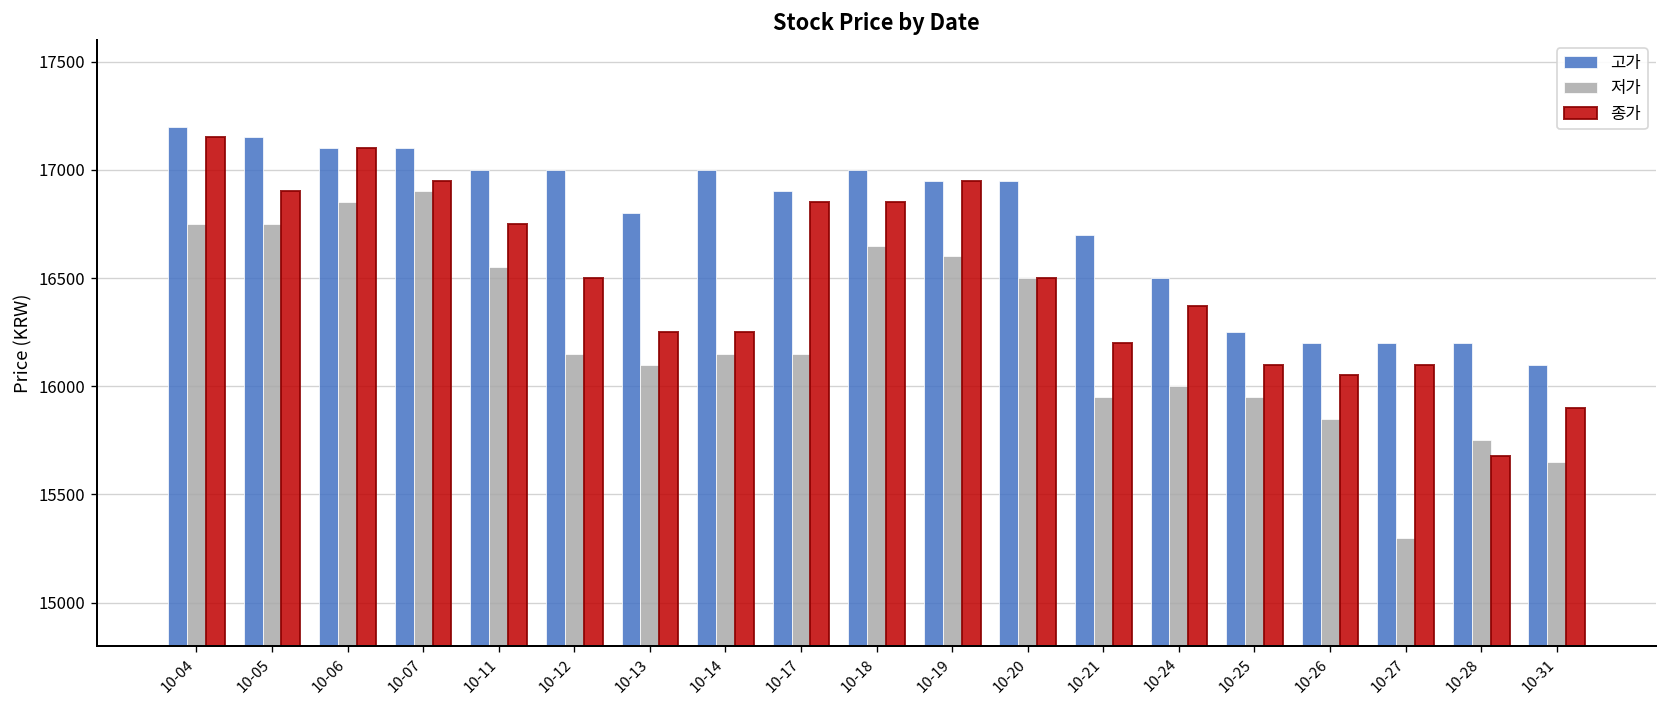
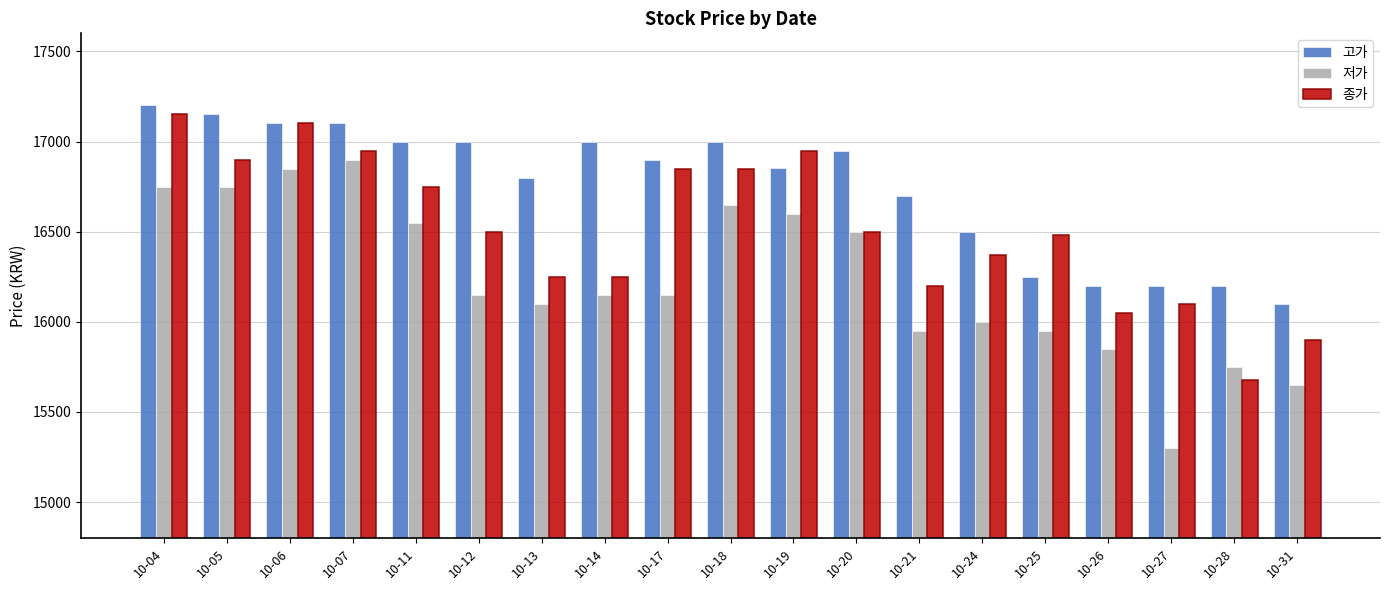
고가, 10-19: 16950 -> 16850
종가, 10-25: 16100 -> 16480
